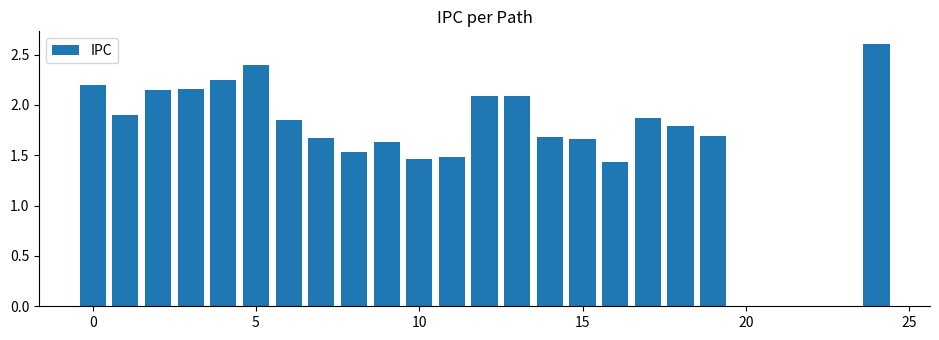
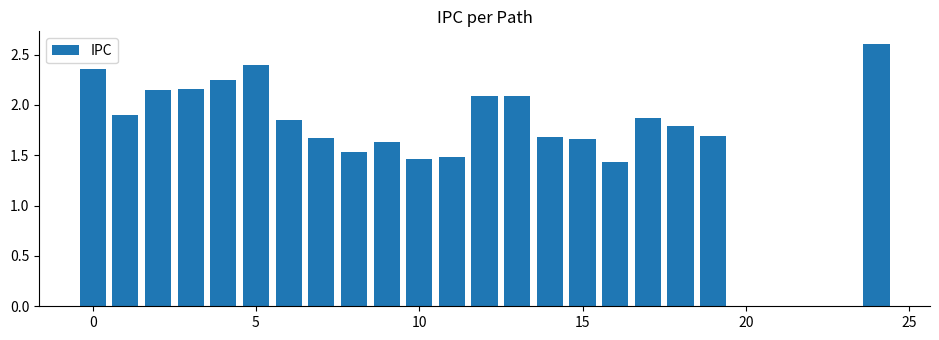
0: 2.20 -> 2.35
